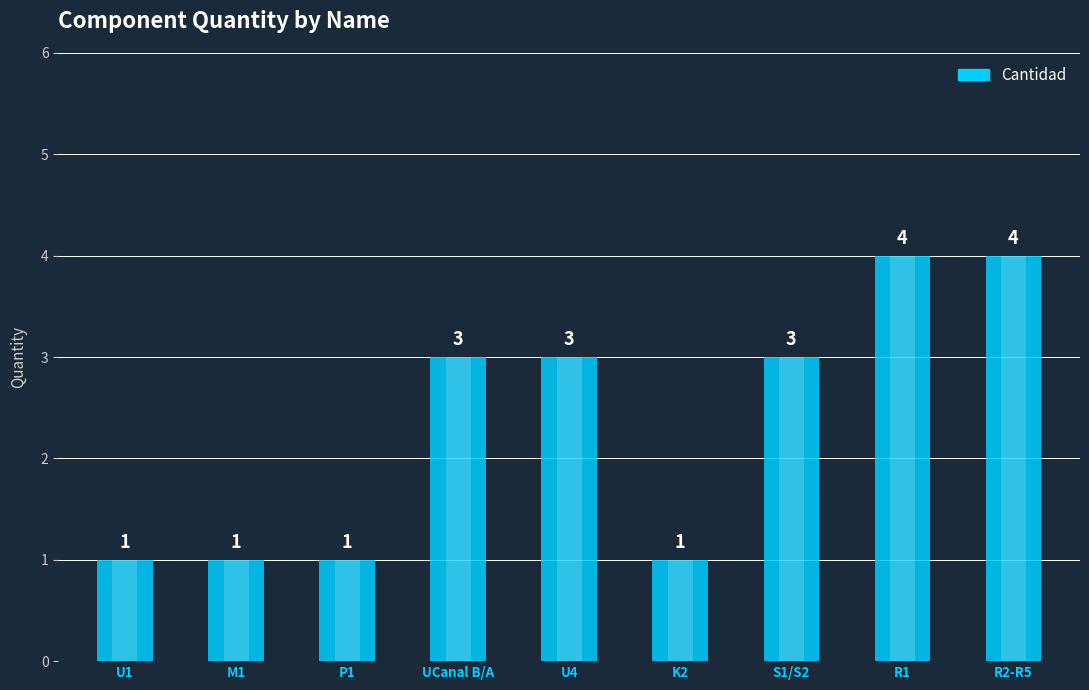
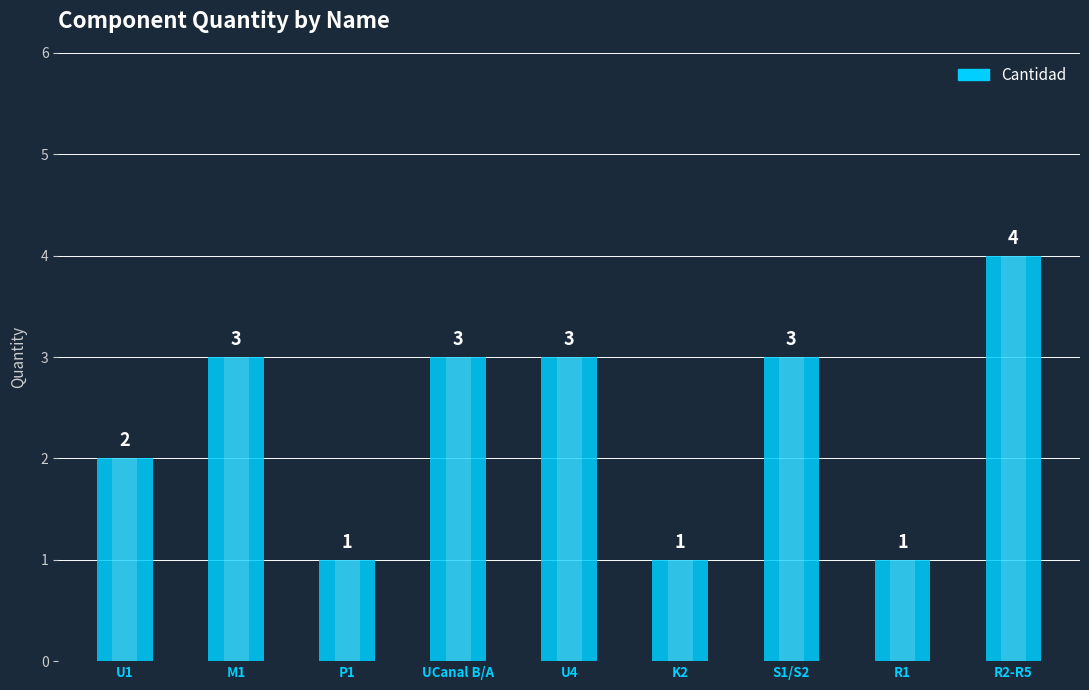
U1: 1 -> 2
M1: 1 -> 3
R1: 4 -> 1
